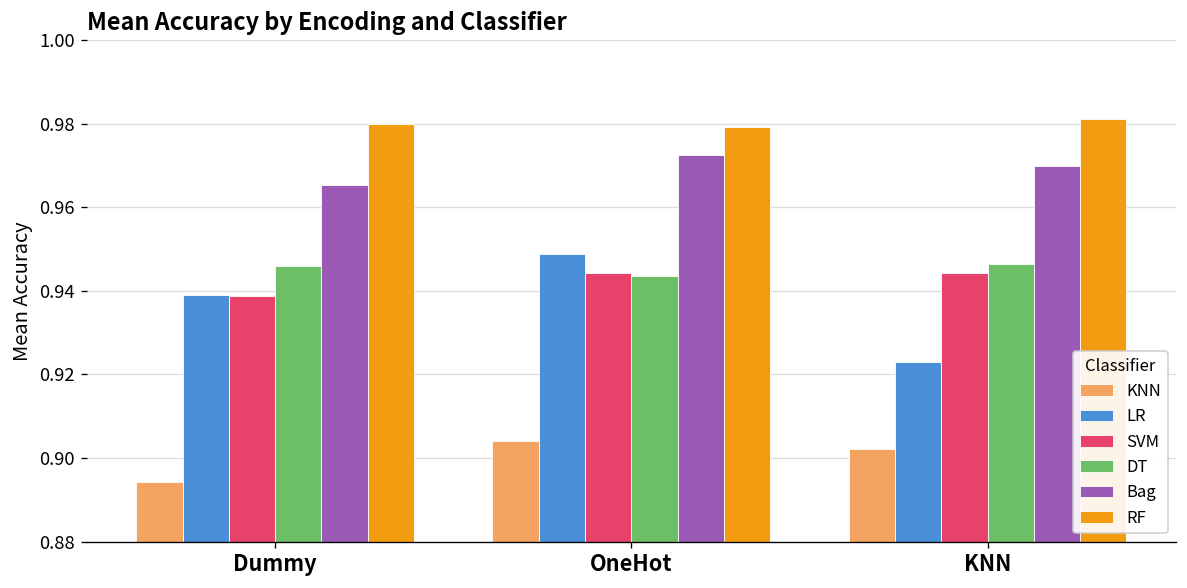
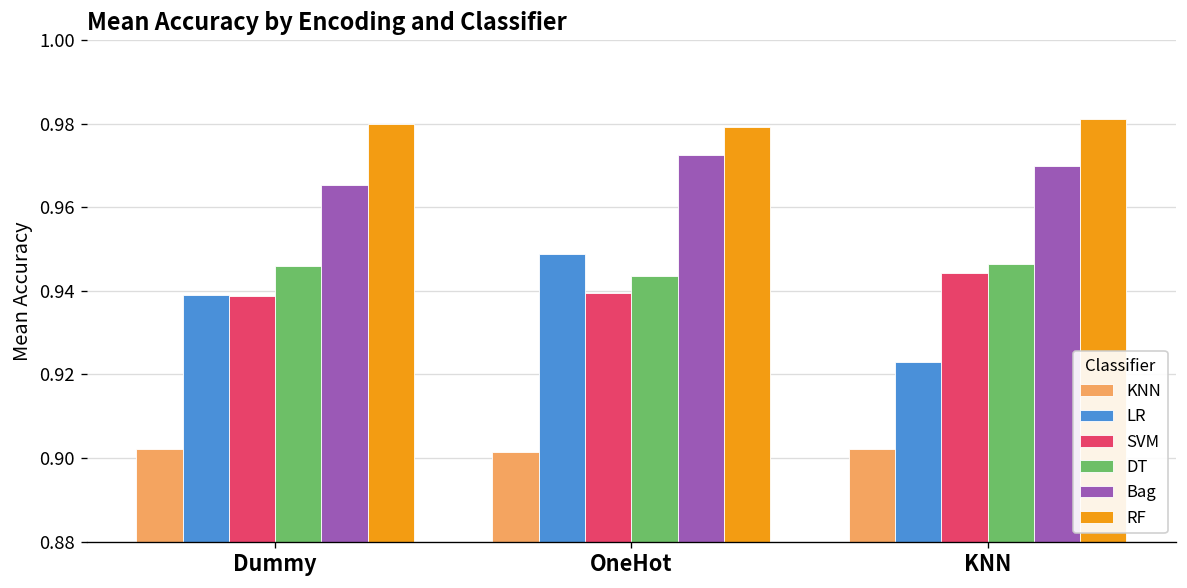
KNN, Dummy: 0.894 -> 0.902
KNN, OneHot: 0.904 -> 0.901
SVM, OneHot: 0.944 -> 0.939
